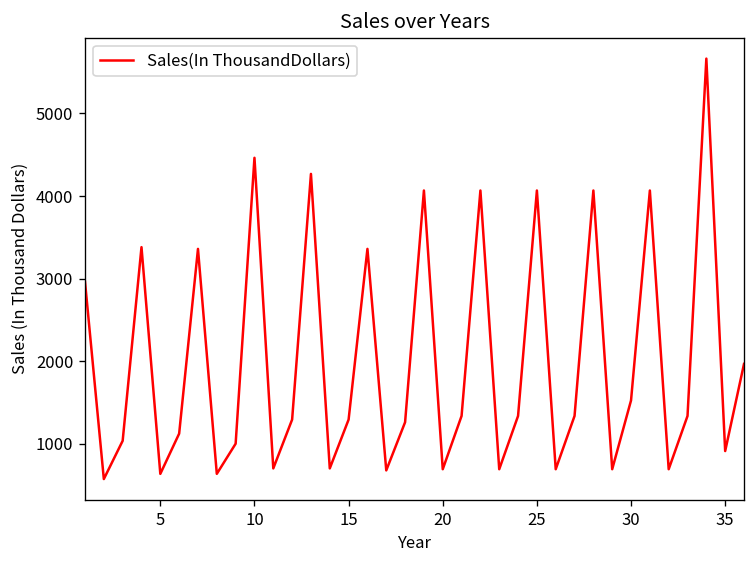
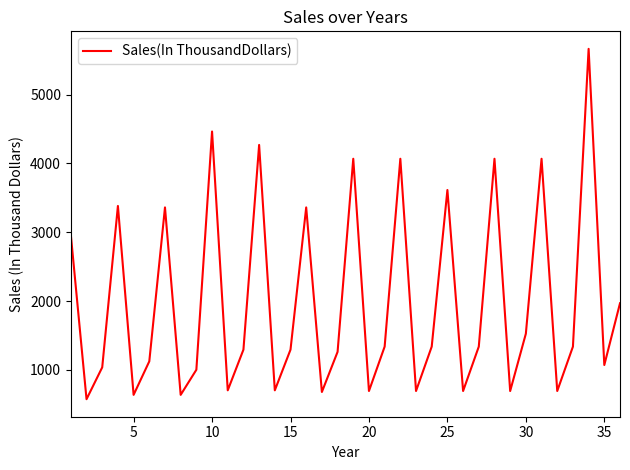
25: 4100 -> 3600
35: 900 -> 1100
